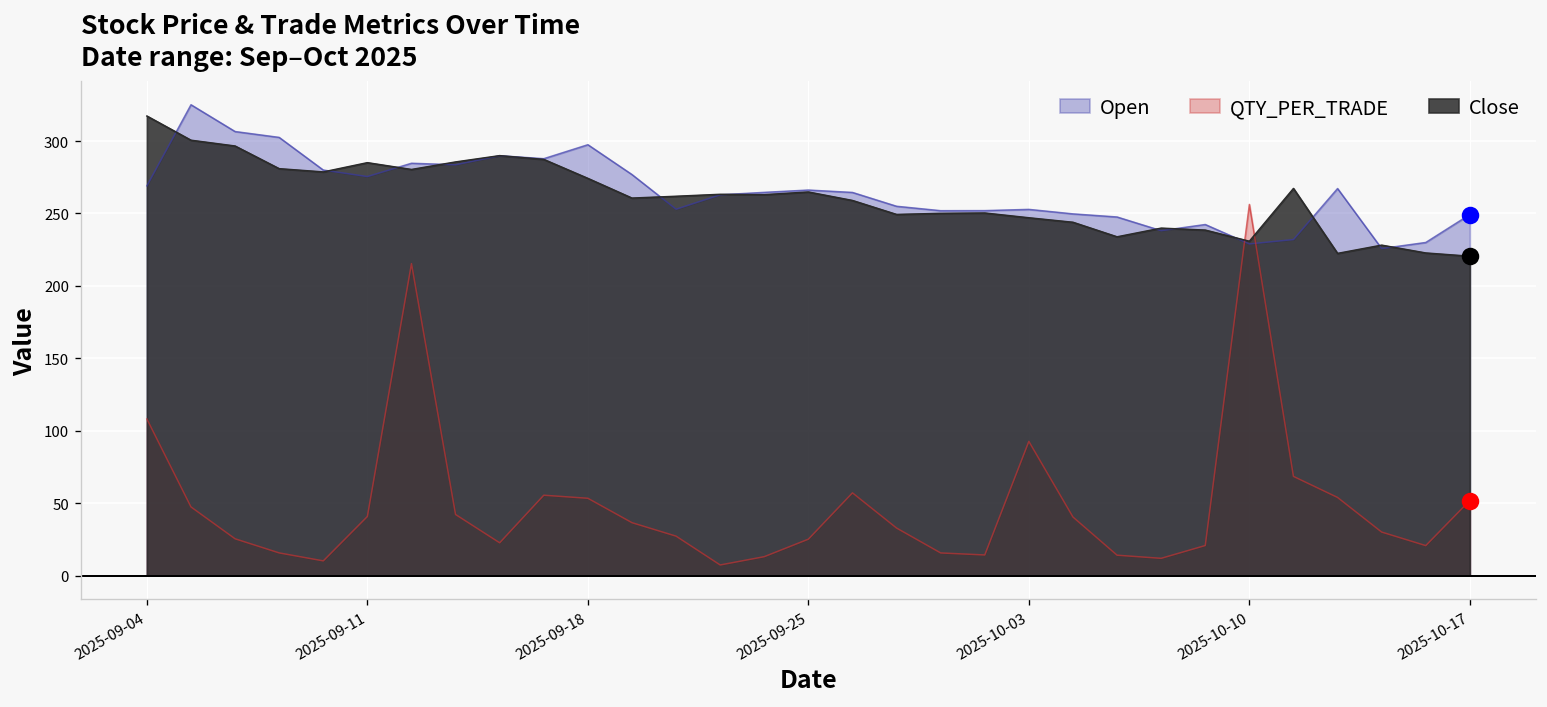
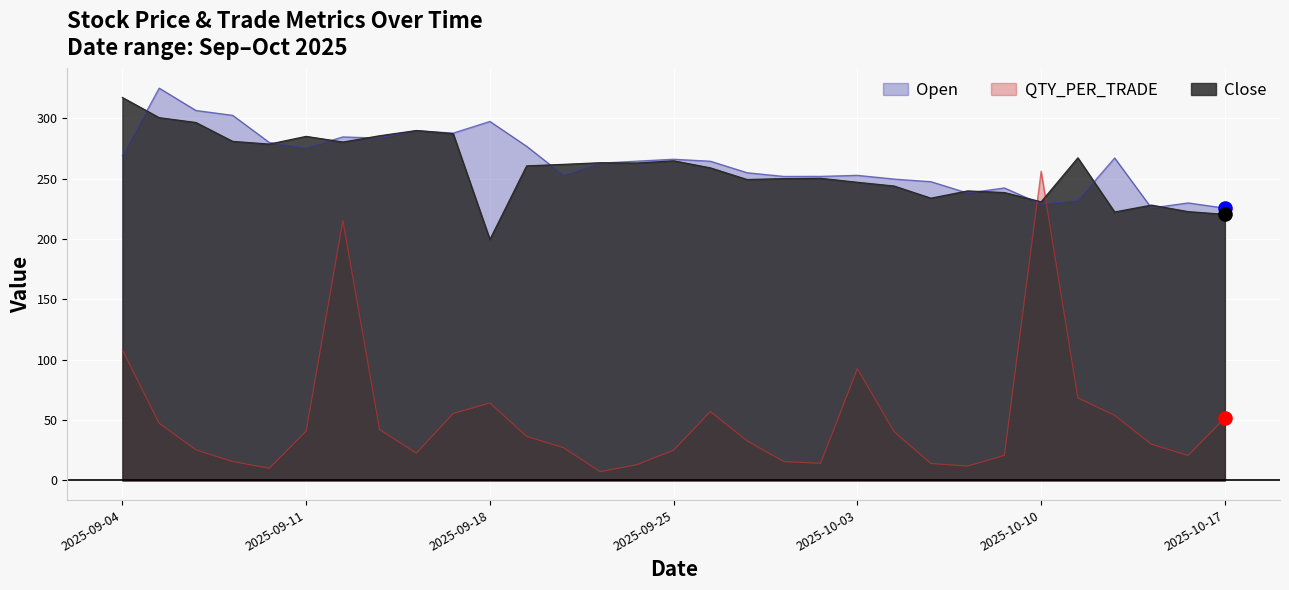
QTY_PER_TRADE, 2025-09-18: 53 -> 64
Close, 2025-09-18: 274 -> 200
Open, 2025-10-17: 249 -> 226
